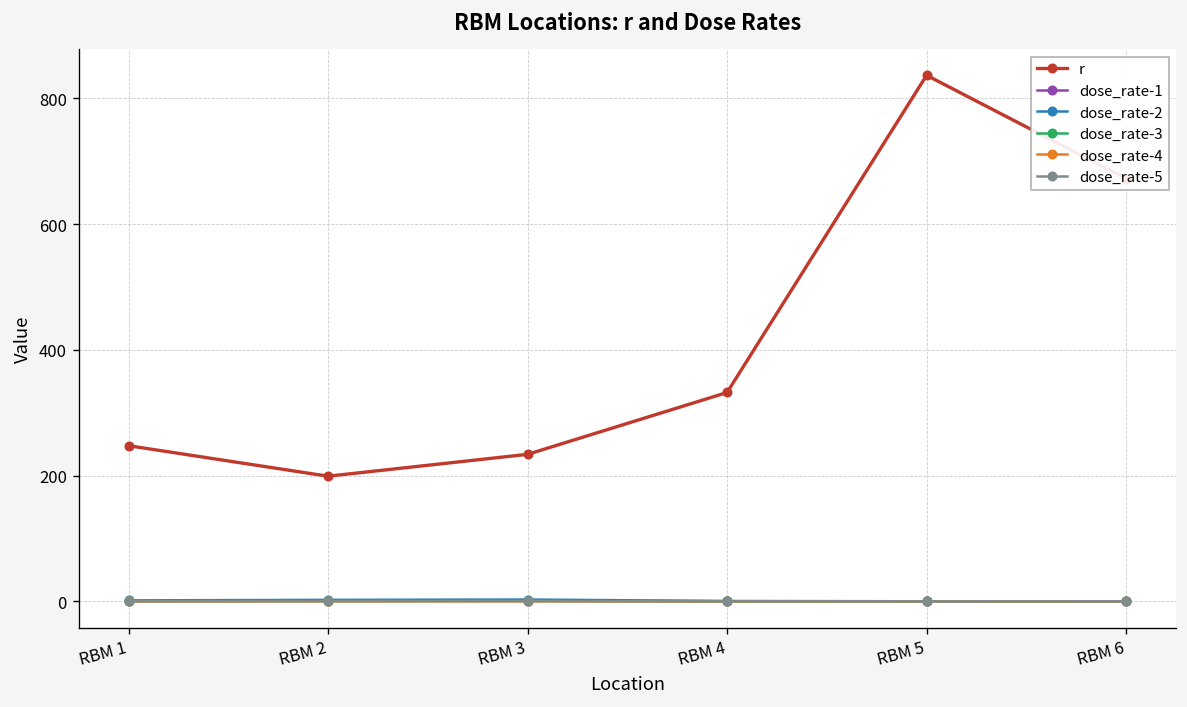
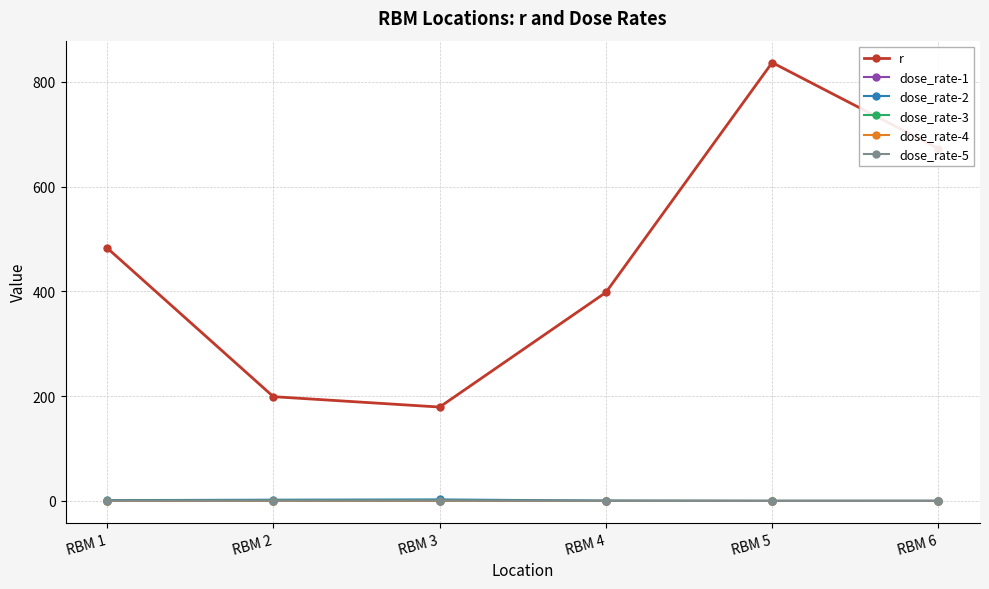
r, RBM 1: 250 -> 480
r, RBM 3: 230 -> 180
r, RBM 4: 330 -> 400
